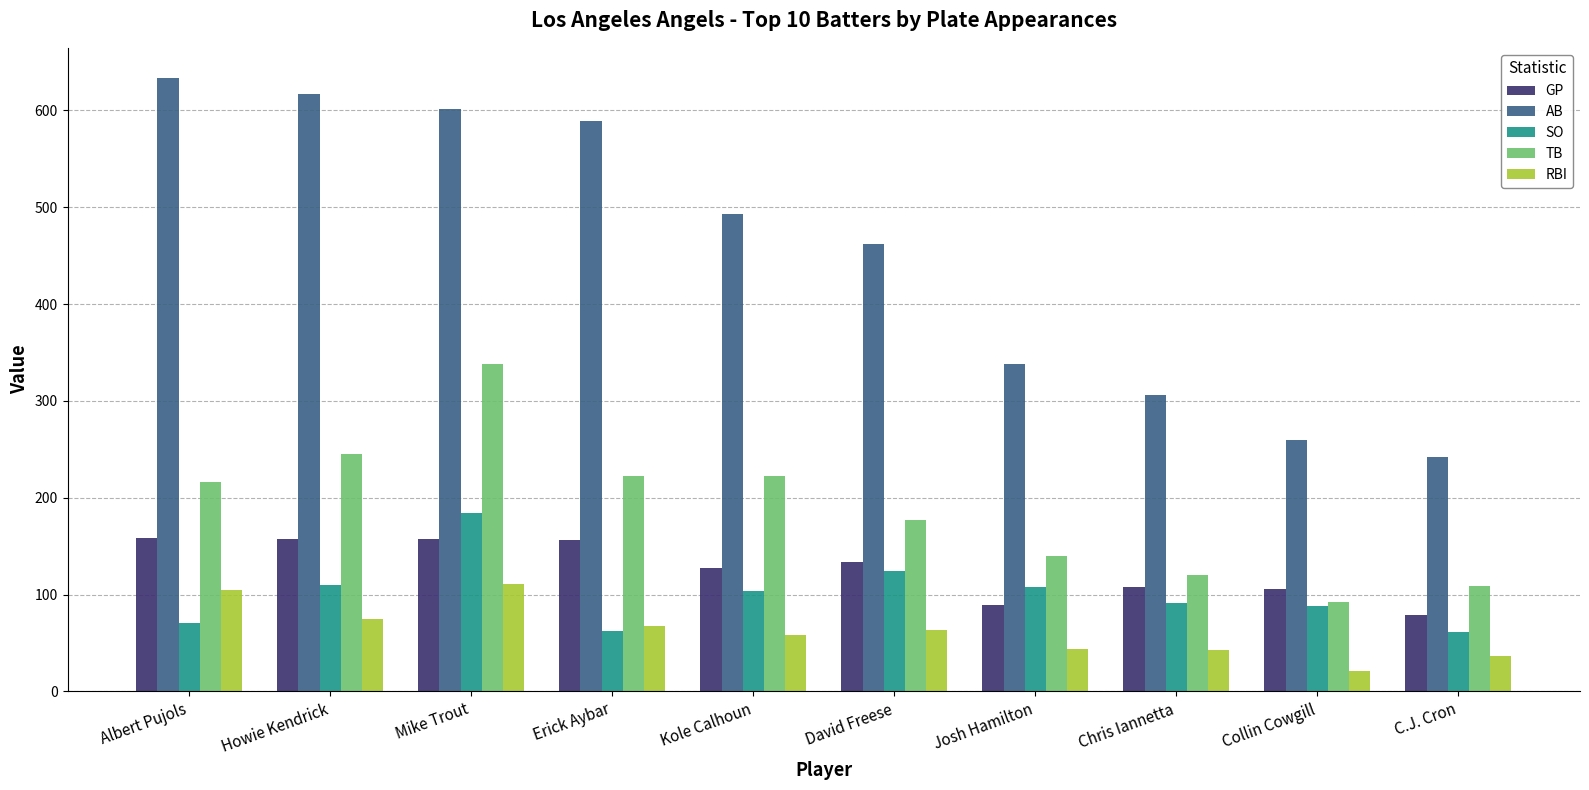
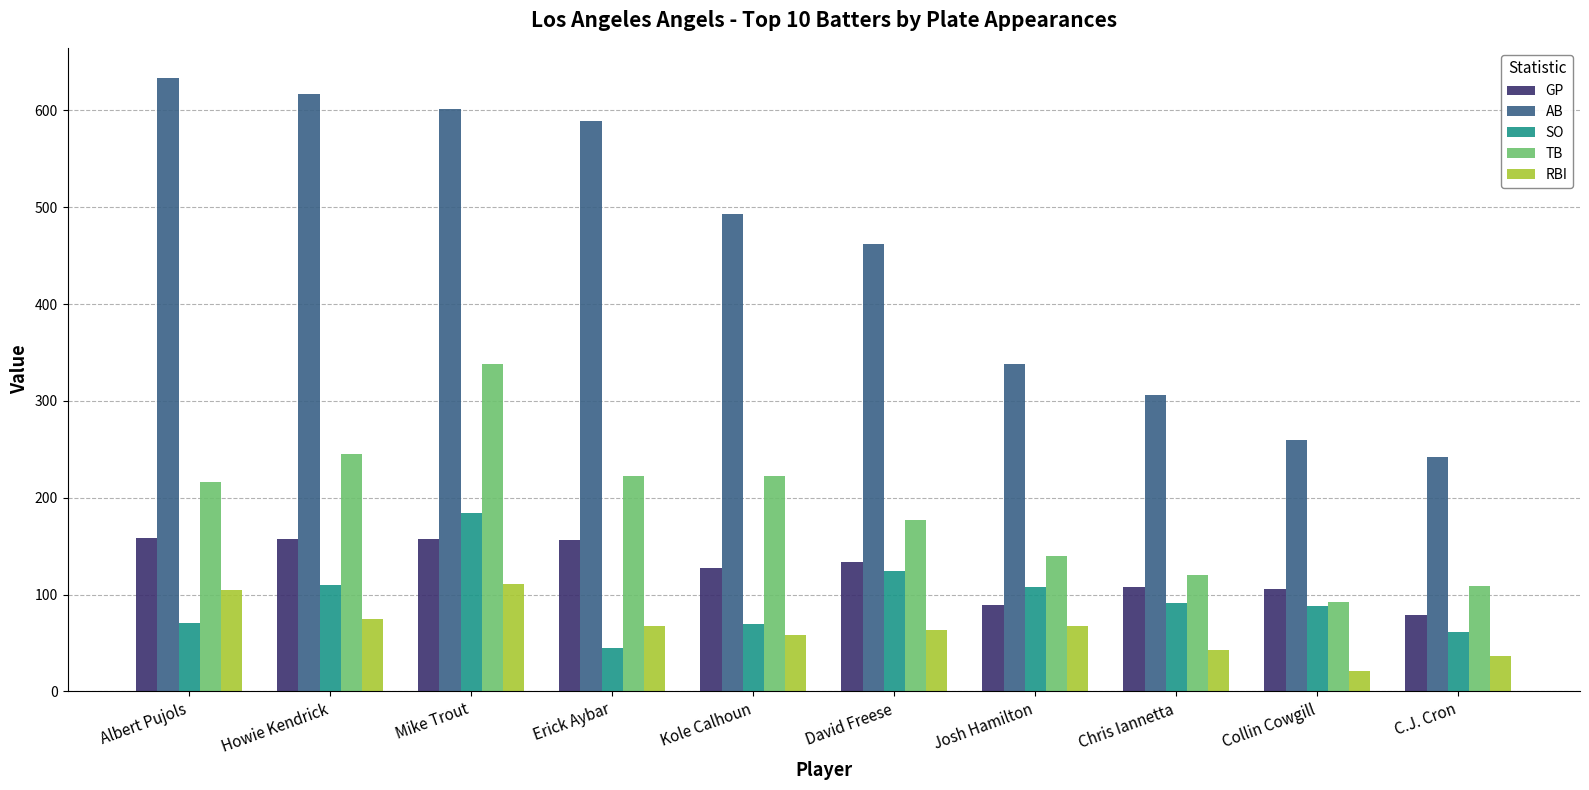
SO, Erick Aybar: 60 -> 50
SO, Kole Calhoun: 100 -> 70
RBI, Josh Hamilton: 40 -> 70
